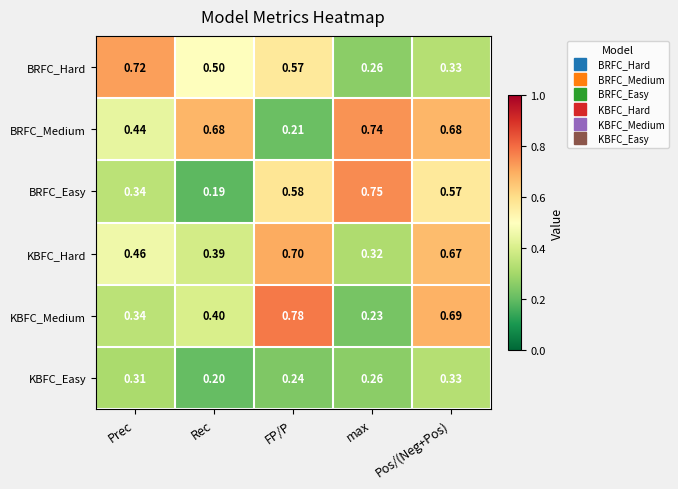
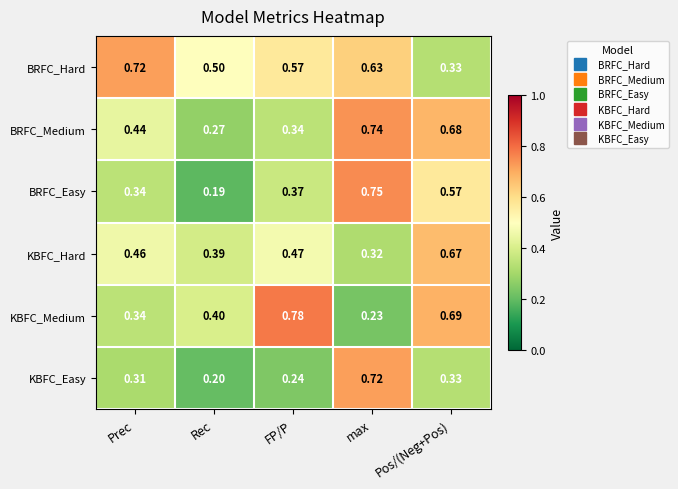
BRFC_Hard, max: 0.26 -> 0.63
BRFC_Medium, Rec: 0.68 -> 0.27
BRFC_Medium, FP/P: 0.21 -> 0.34
BRFC_Easy, FP/P: 0.58 -> 0.37
KBFC_Hard, FP/P: 0.70 -> 0.47
KBFC_Easy, max: 0.26 -> 0.72
